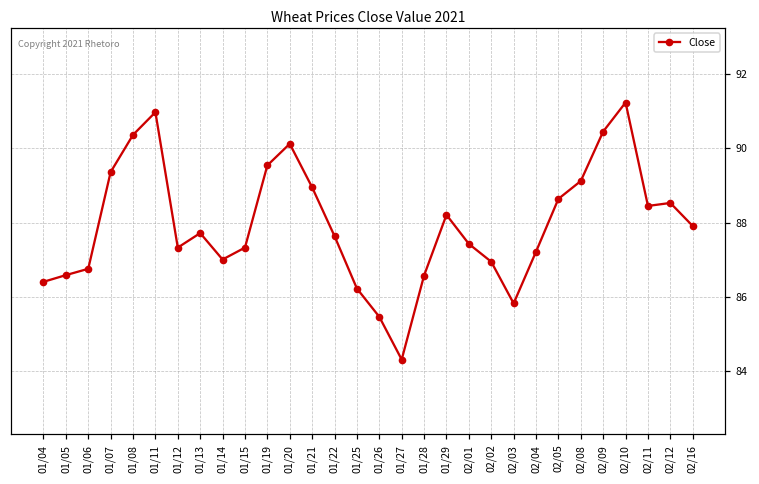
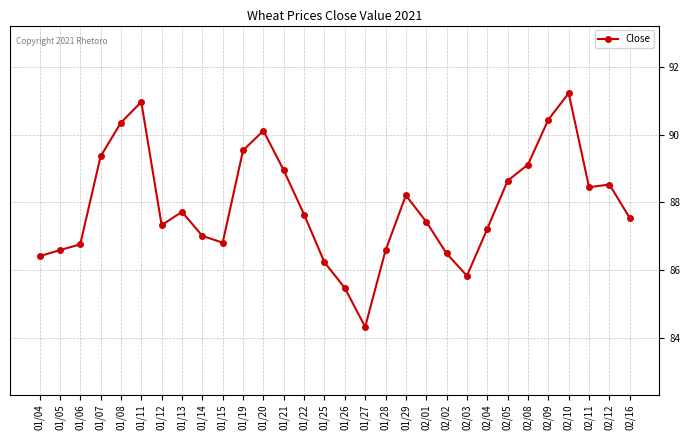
01/15: 87.3 -> 86.8
02/02: 87.0 -> 86.5
02/16: 87.9 -> 87.5
